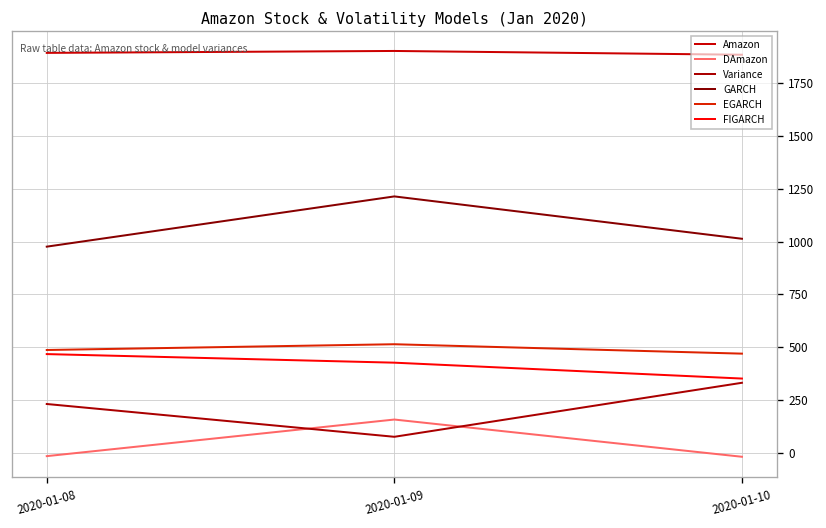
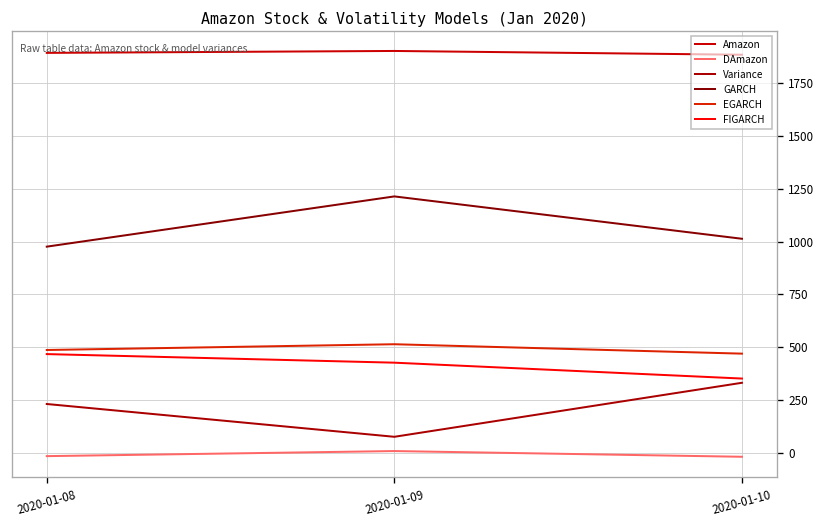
DAmazon, 2020-01-09: 160 -> 10
